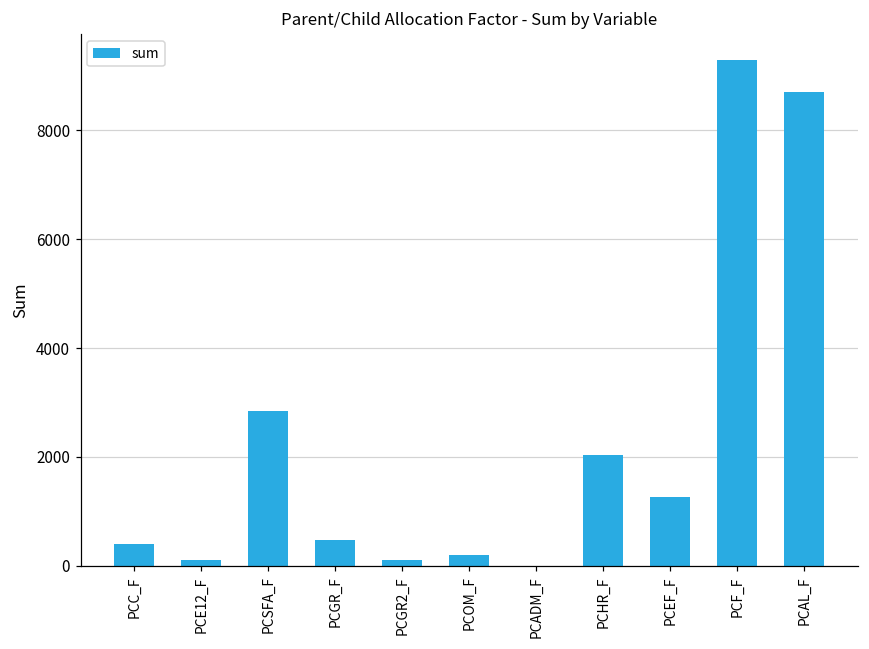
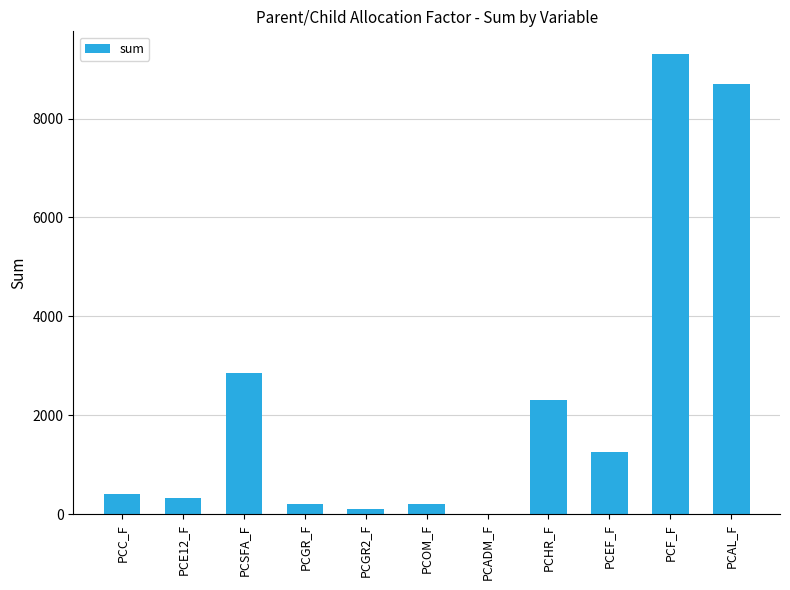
PCE12_F: 100 -> 300
PCGR_F: 500 -> 200
PCHR_F: 2000 -> 2300
